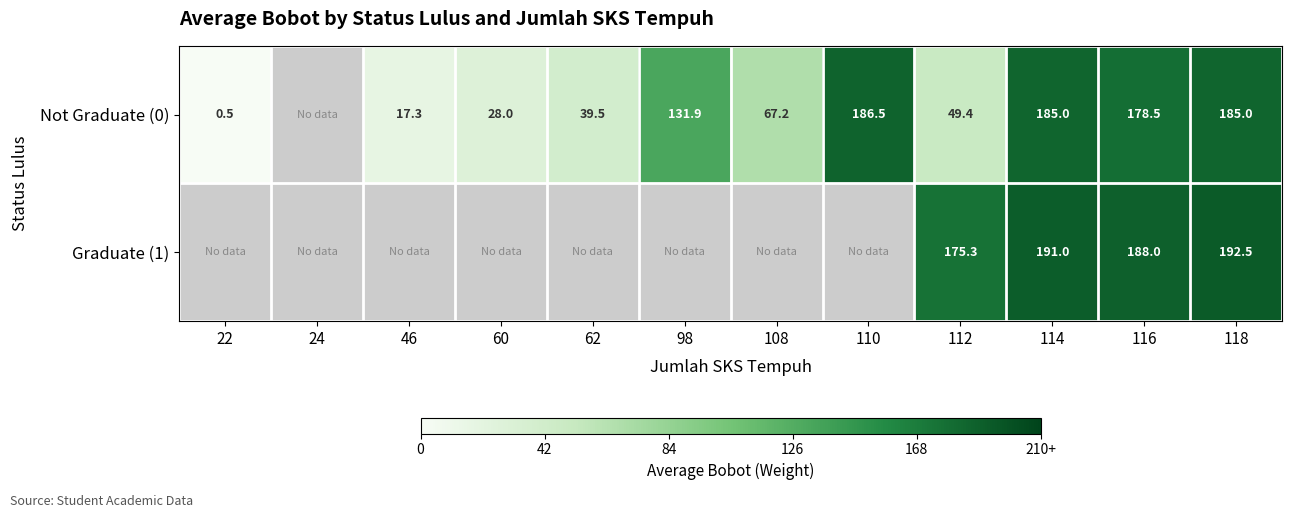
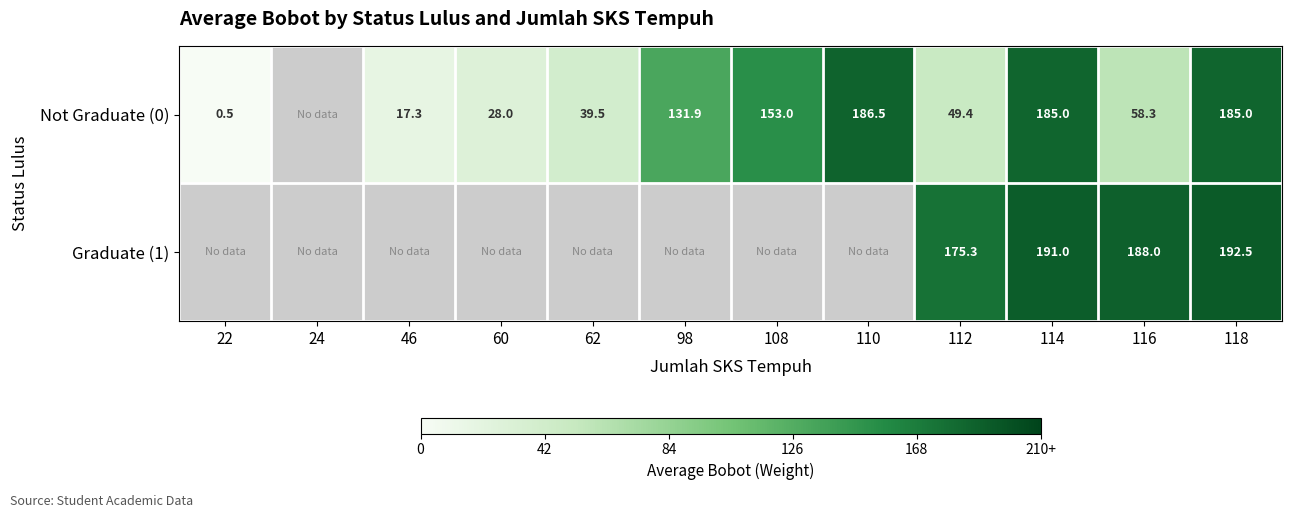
Not Graduate (0), 108: 67.2 -> 153.0
Not Graduate (0), 116: 178.5 -> 58.3
